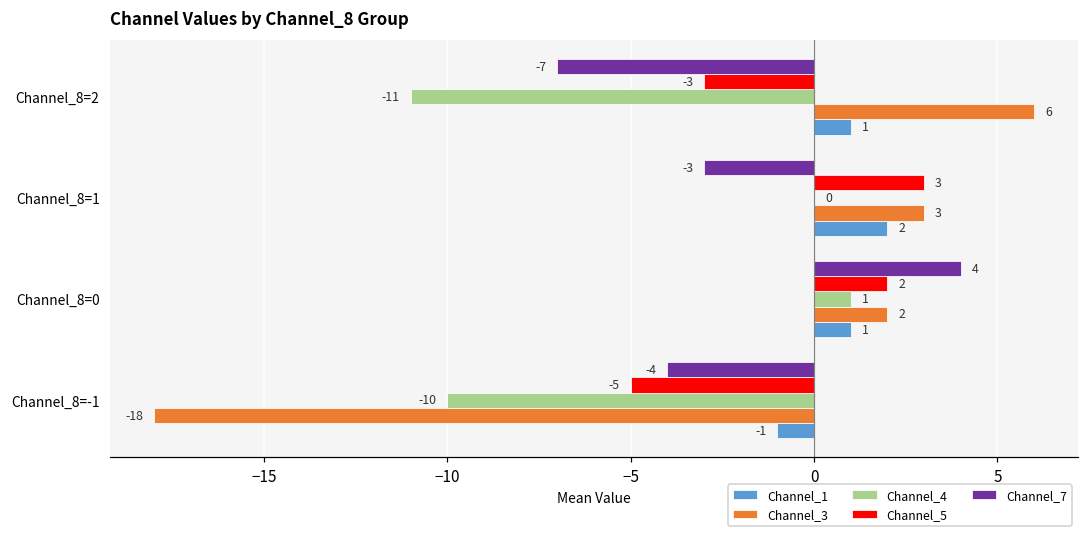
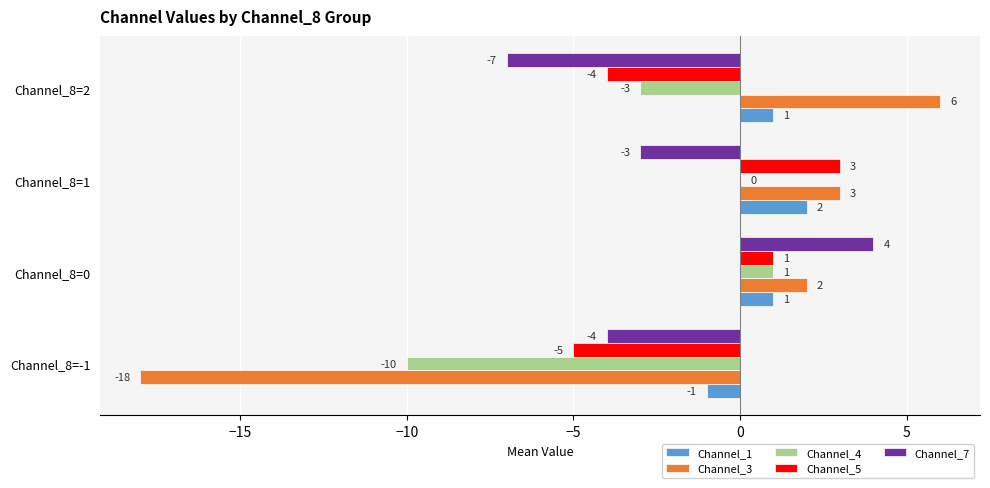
Channel_5, Channel_8=2: -3 -> -4
Channel_4, Channel_8=2: -11 -> -3
Channel_5, Channel_8=0: 2 -> 1
